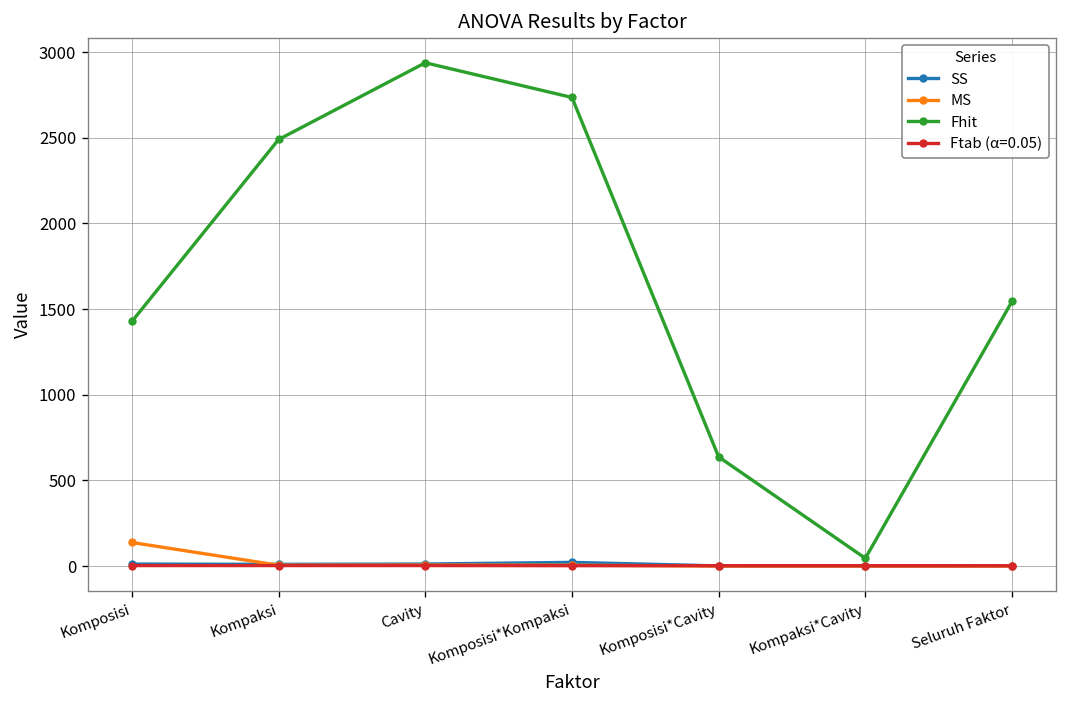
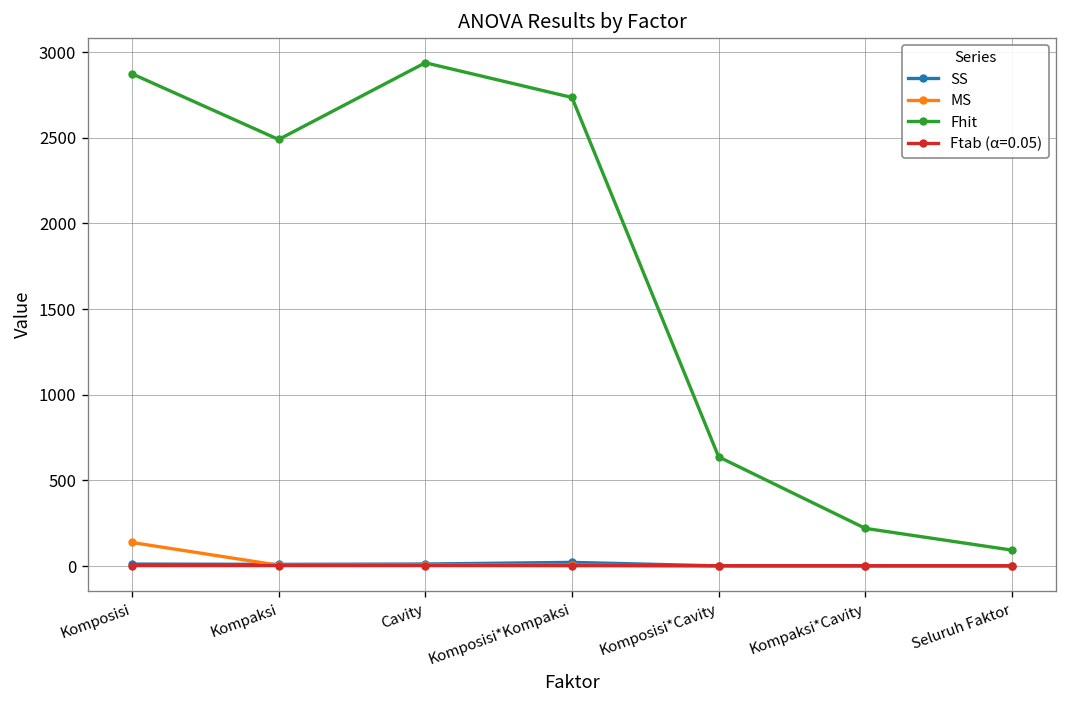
Fhit, Komposisi: 1430 -> 2870
Fhit, Kompaksi*Cavity: 50 -> 220
Fhit, Seluruh Faktor: 1540 -> 90
